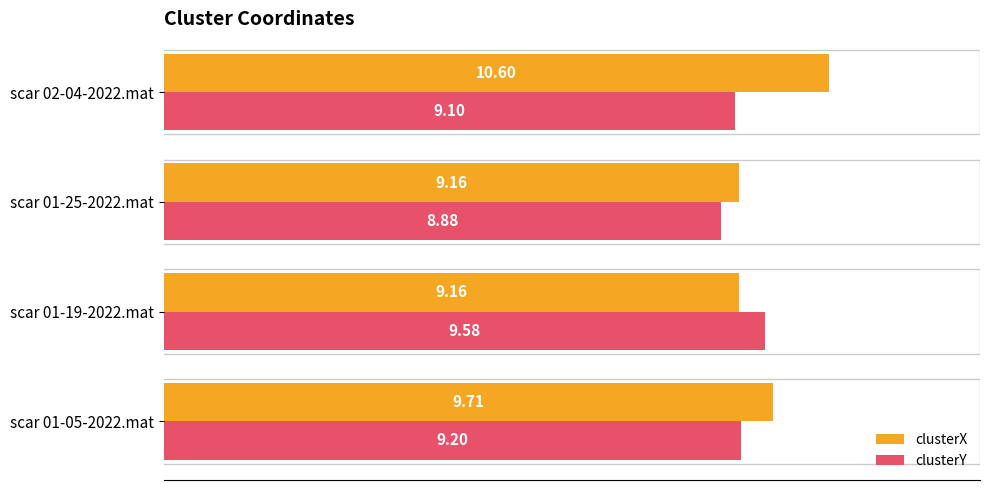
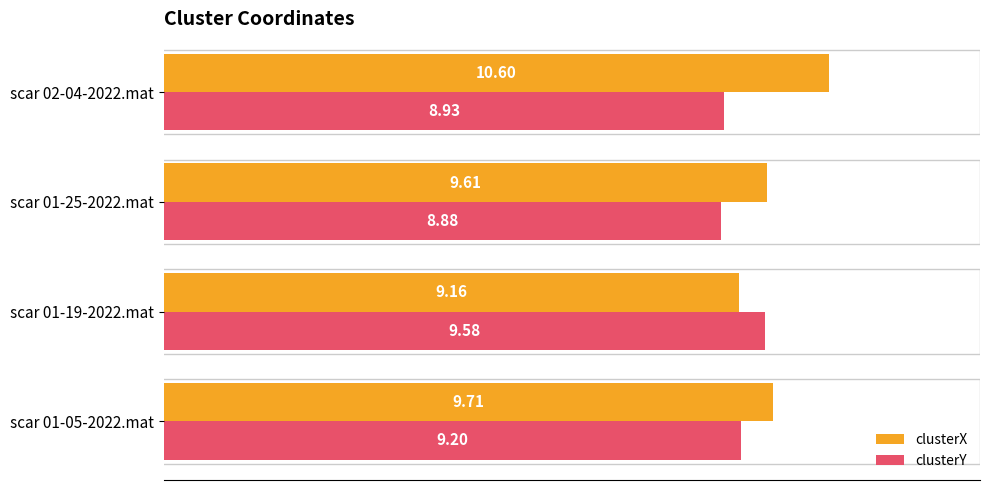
clusterY, scar 02-04-2022.mat: 9.10 -> 8.93
clusterX, scar 01-25-2022.mat: 9.16 -> 9.61
